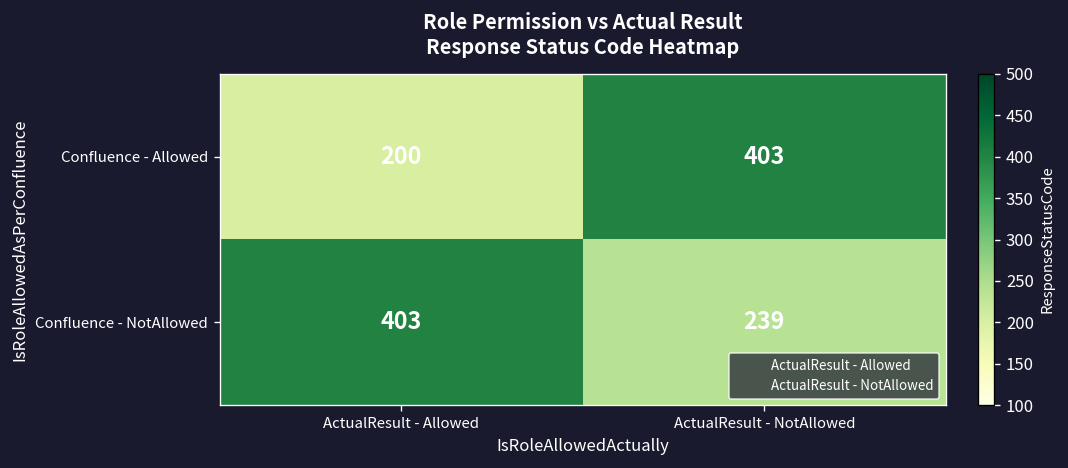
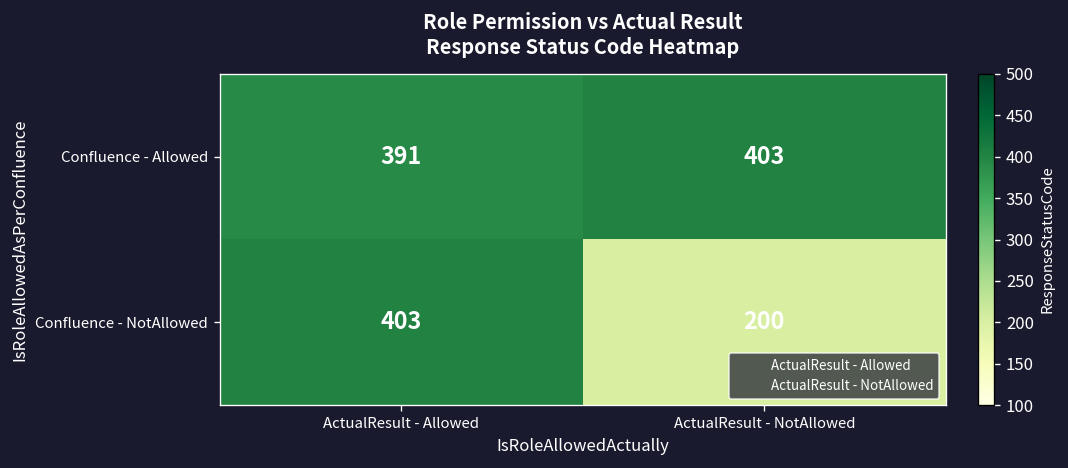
Confluence - Allowed, ActualResult - Allowed: 200 -> 391
Confluence - NotAllowed, ActualResult - NotAllowed: 239 -> 200
